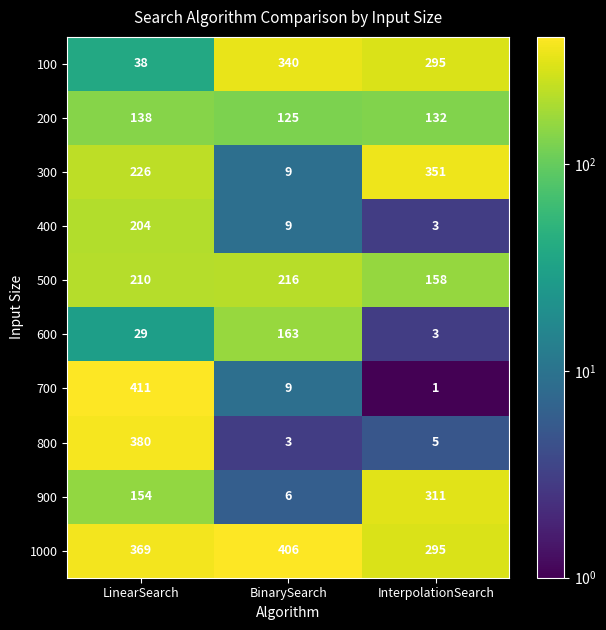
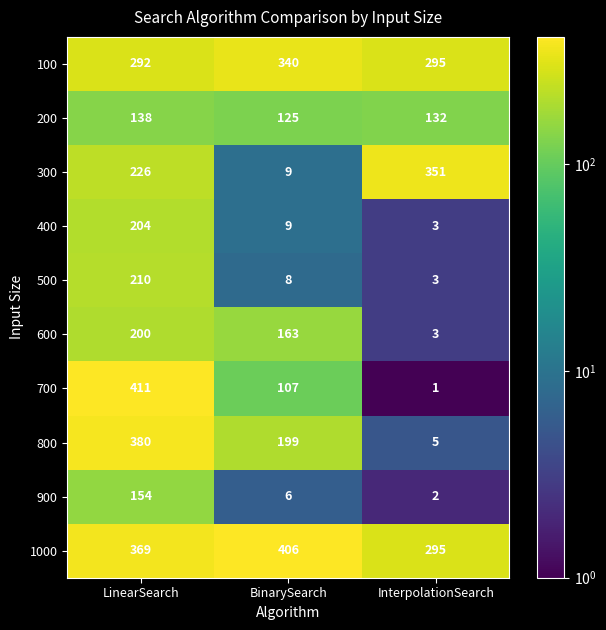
100, LinearSearch: 38 -> 292
500, BinarySearch: 216 -> 8
500, InterpolationSearch: 158 -> 3
600, LinearSearch: 29 -> 200
700, BinarySearch: 9 -> 107
800, BinarySearch: 3 -> 199
900, InterpolationSearch: 311 -> 2
